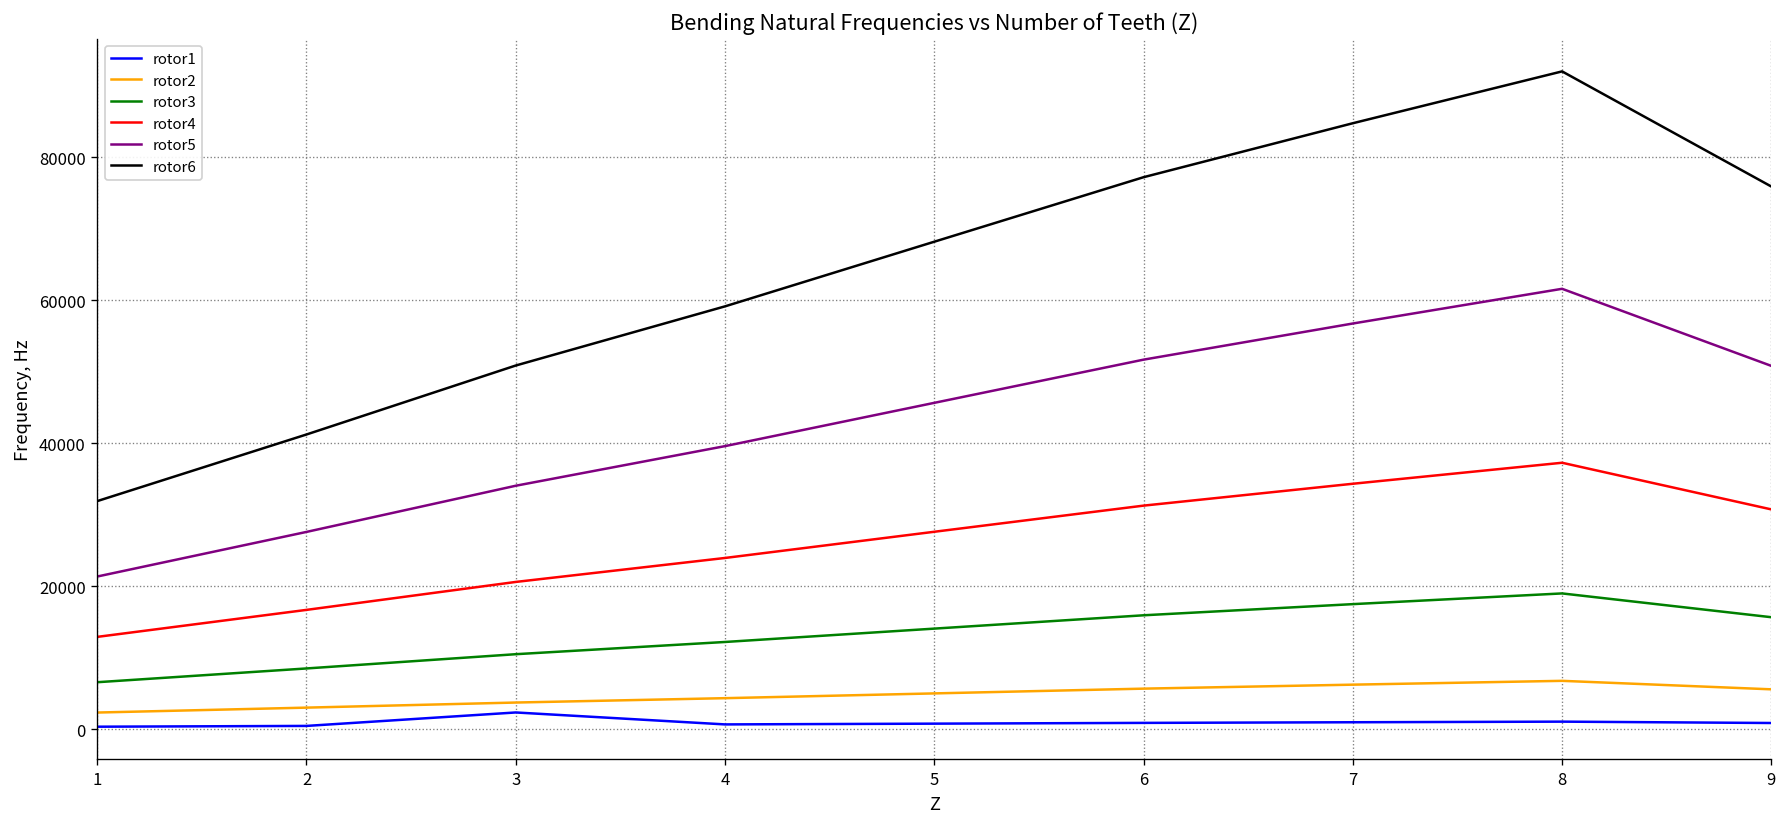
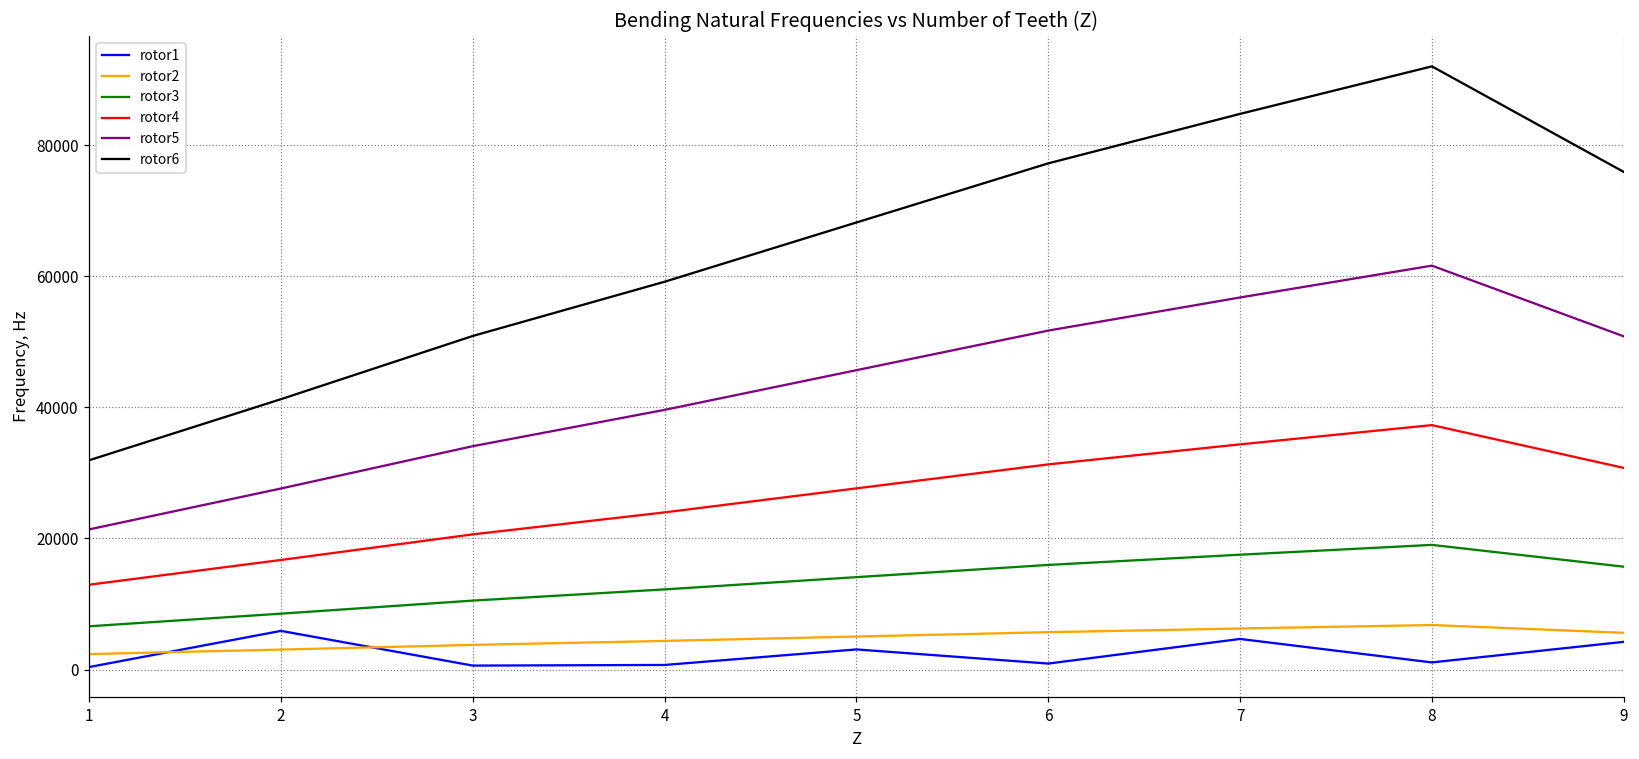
rotor1, 2: 0 -> 6000
rotor1, 3: 2000 -> 1000
rotor1, 5: 1000 -> 3000
rotor1, 7: 1000 -> 5000
rotor1, 9: 1000 -> 4000
